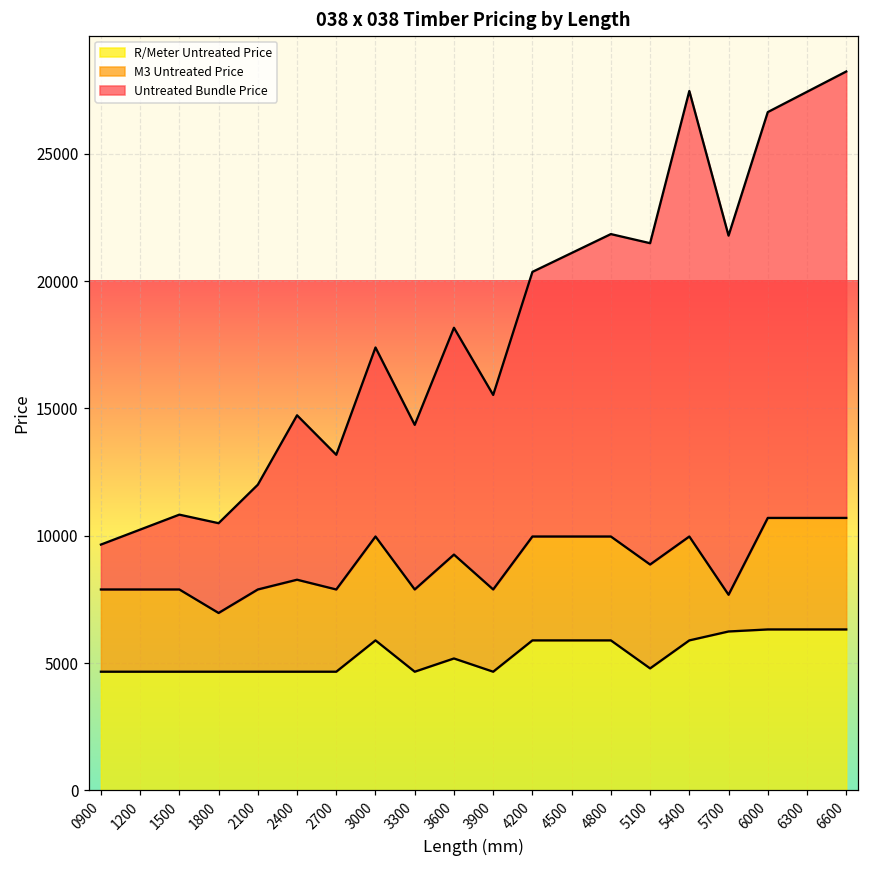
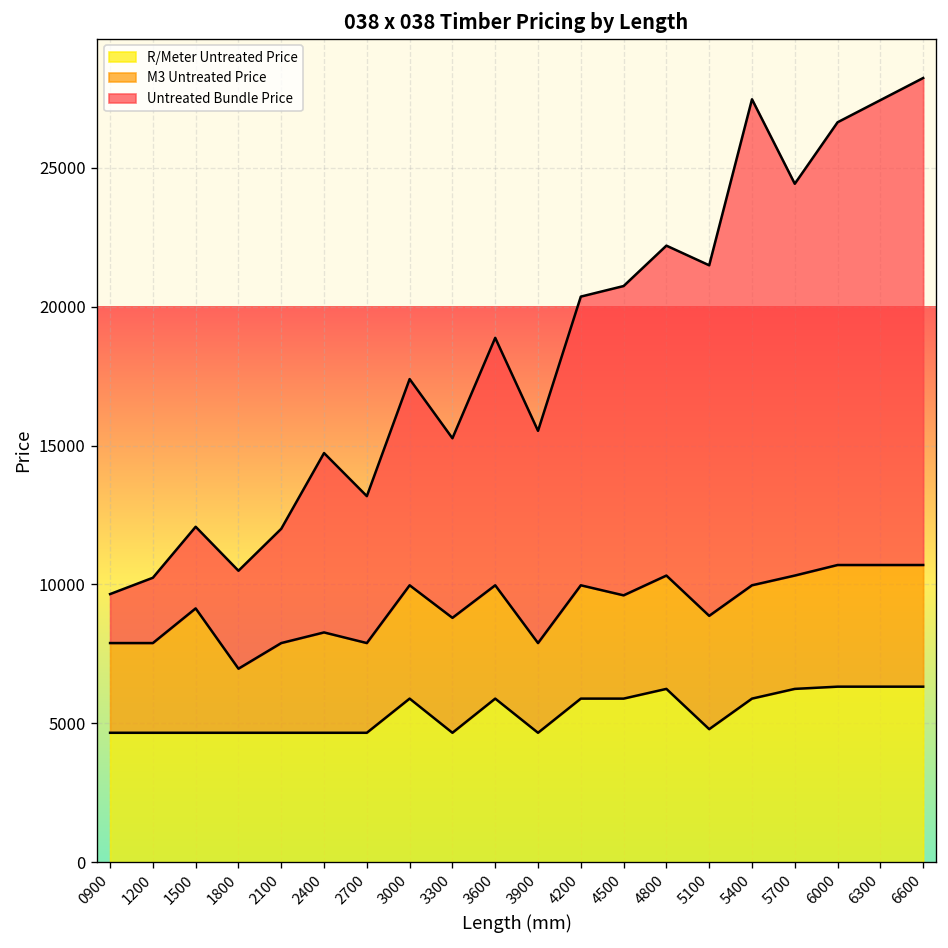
M3 Untreated Price, 1500: 3200 -> 4500
M3 Untreated Price, 3300: 3200 -> 4100
R/Meter Untreated Price, 3600: 5200 -> 5900
M3 Untreated Price, 4500: 4100 -> 3700
R/Meter Untreated Price, 4800: 5900 -> 6200
M3 Untreated Price, 5700: 1400 -> 4100
